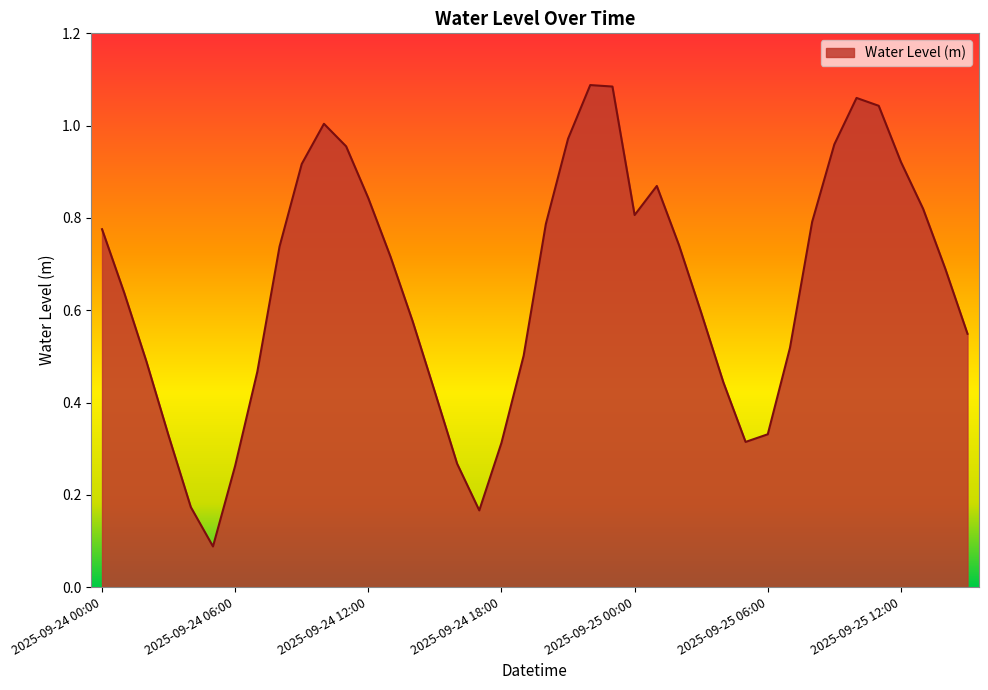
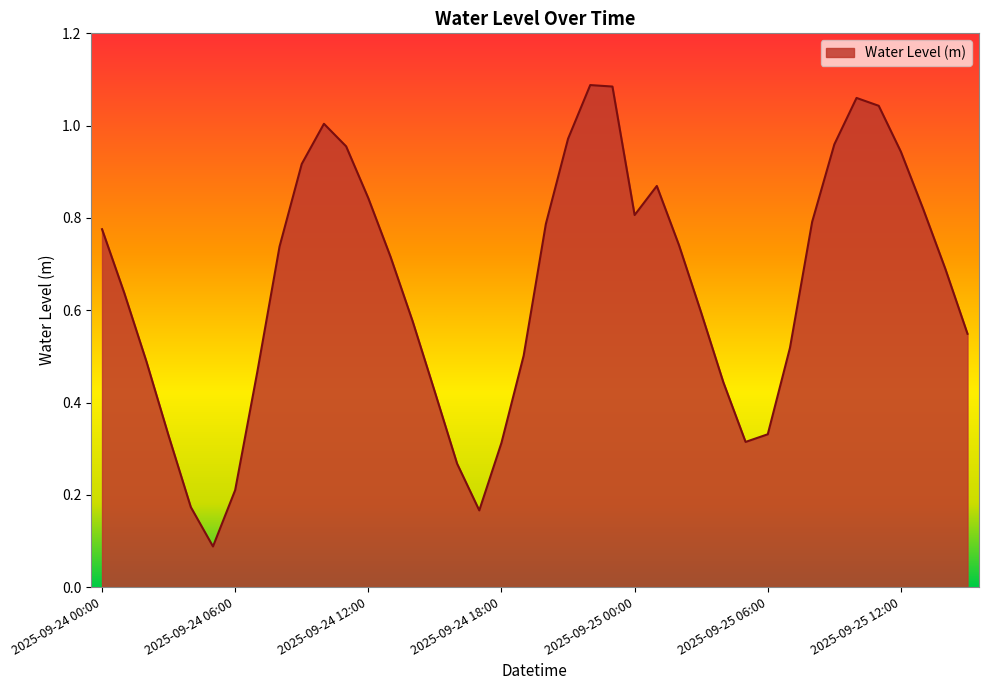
2025-09-24 06:00: 0.26 -> 0.21
2025-09-25 12:00: 0.92 -> 0.94
